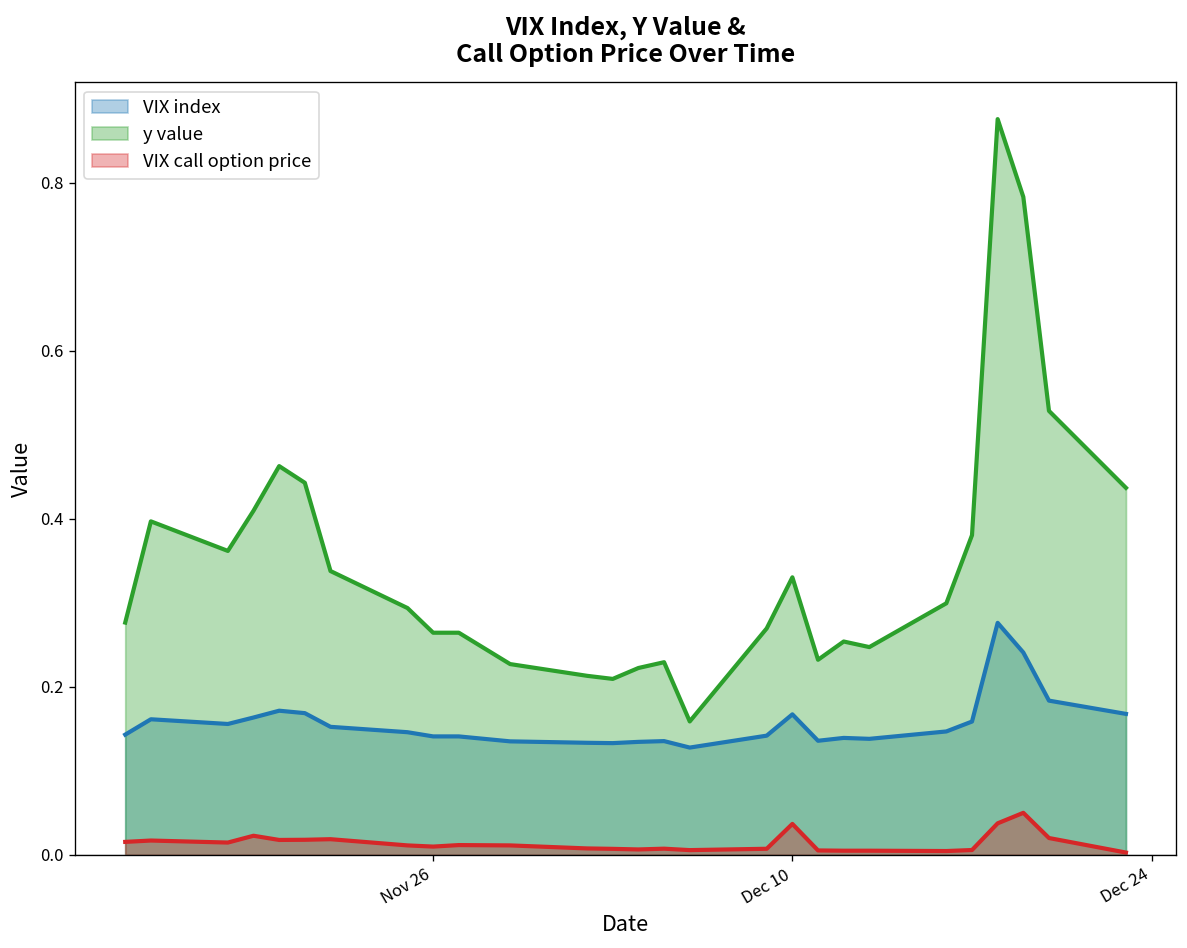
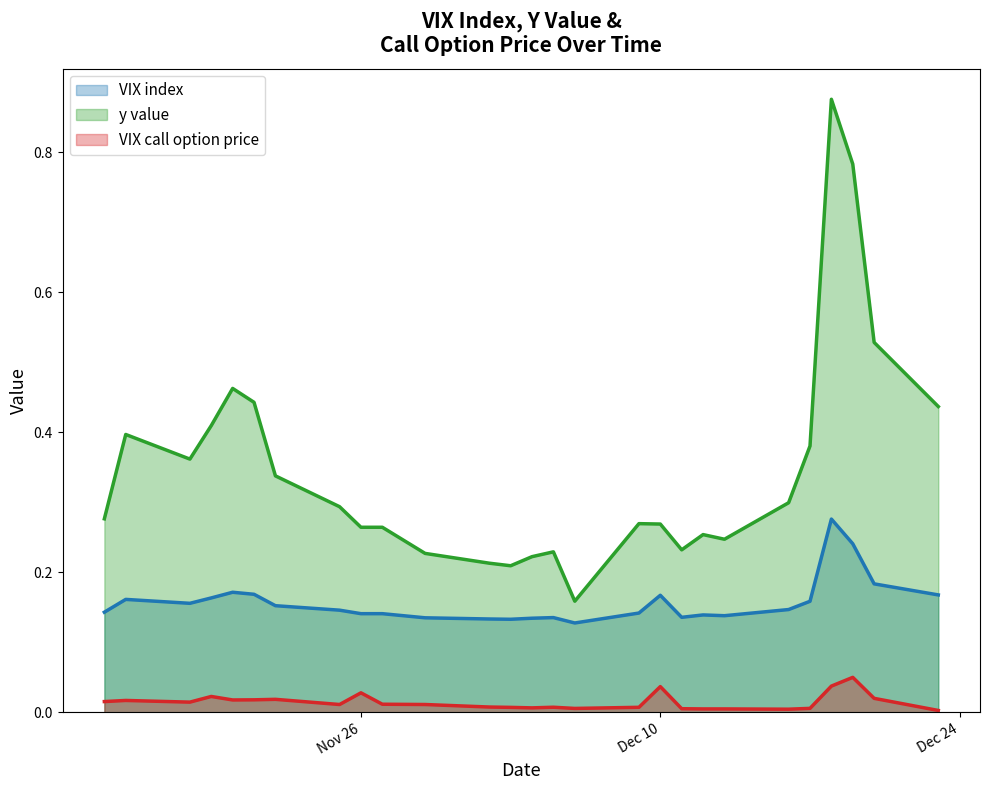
VIX call option price, Nov 26: 0.01 -> 0.03
y value, Dec 10: 0.33 -> 0.27
